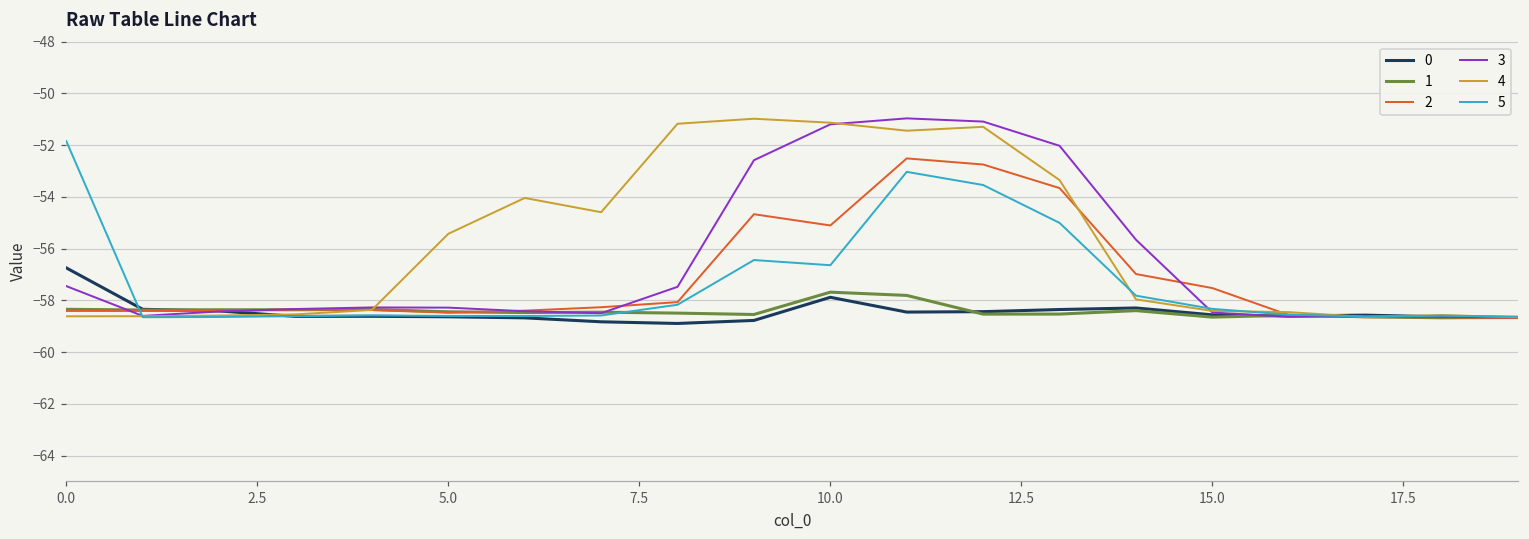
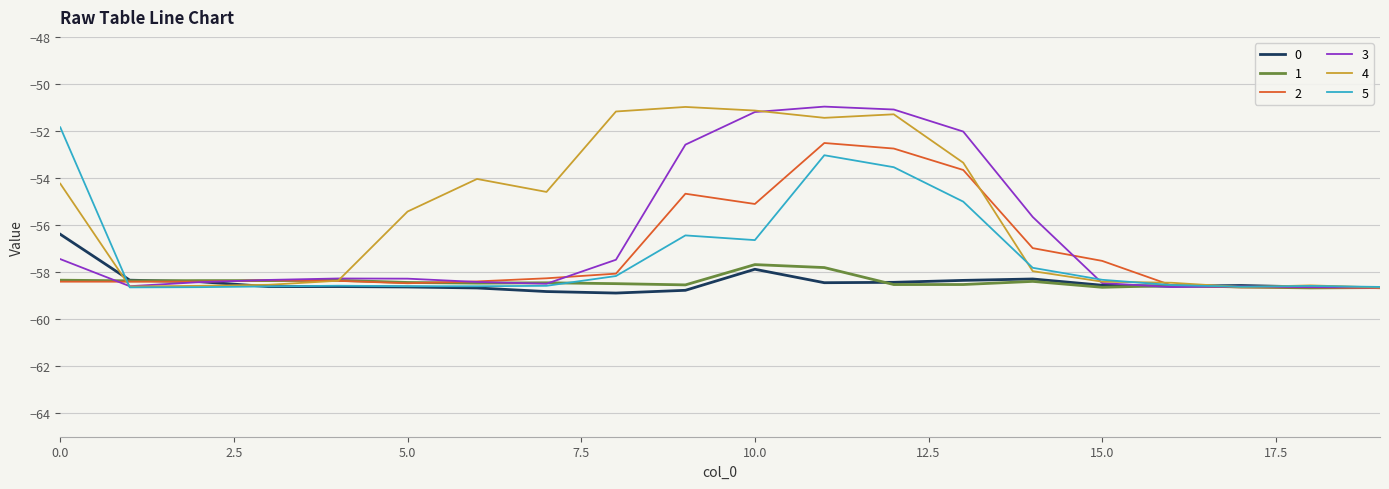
0, 0.0: -56.7 -> -56.4
4, 0.0: -58.6 -> -54.2
